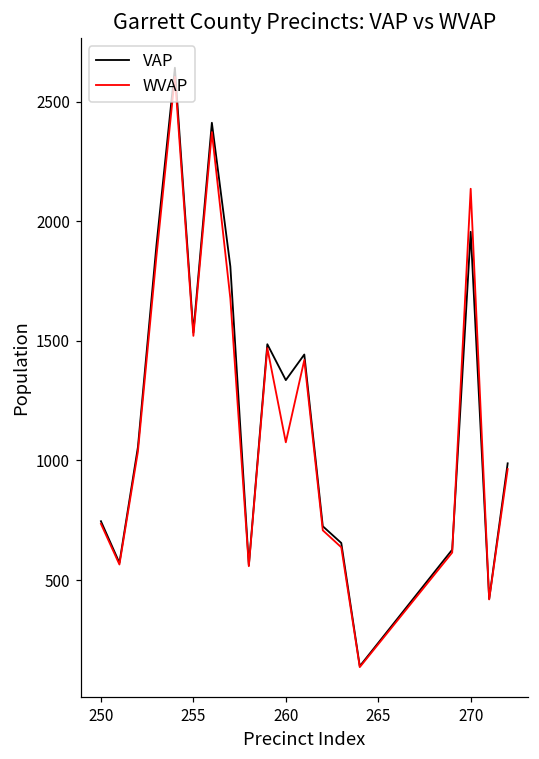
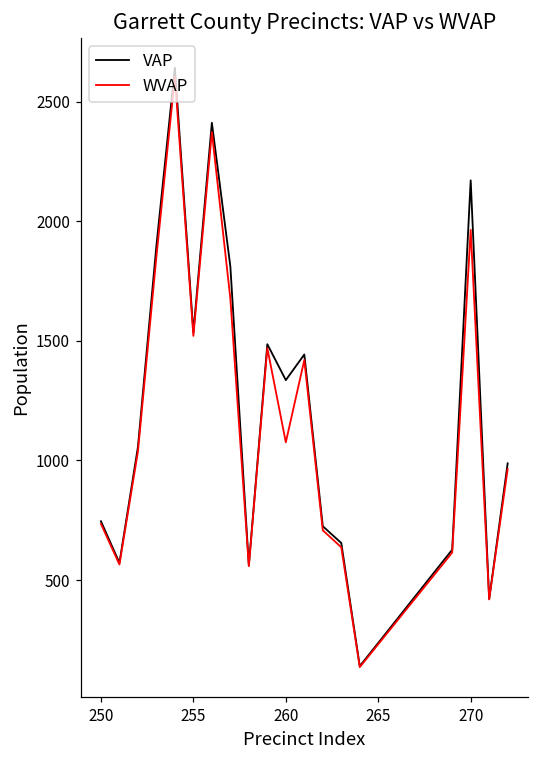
VAP, 270: 1960 -> 2170
WVAP, 270: 2140 -> 1960
